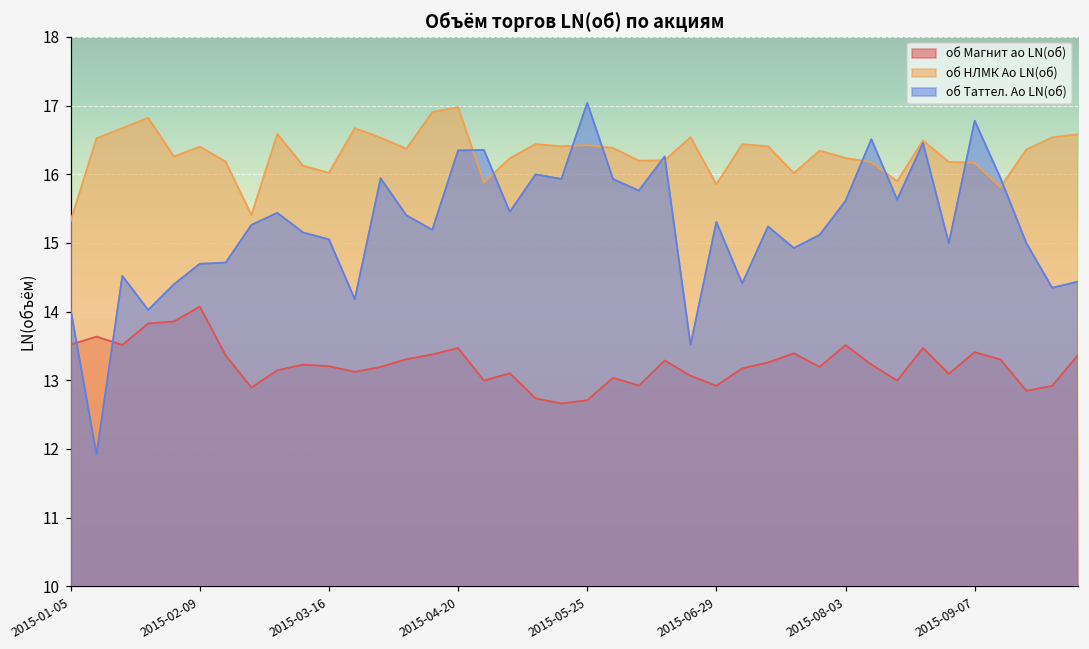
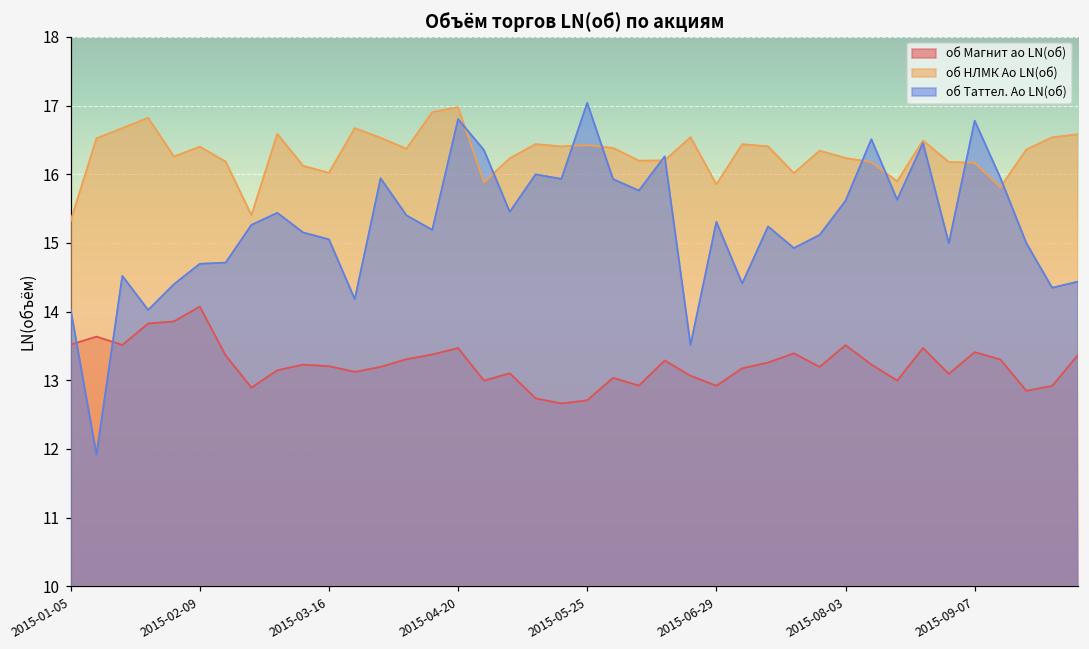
об Таттел. Ао LN(об), 2015-04-20: 16.3 -> 16.8
